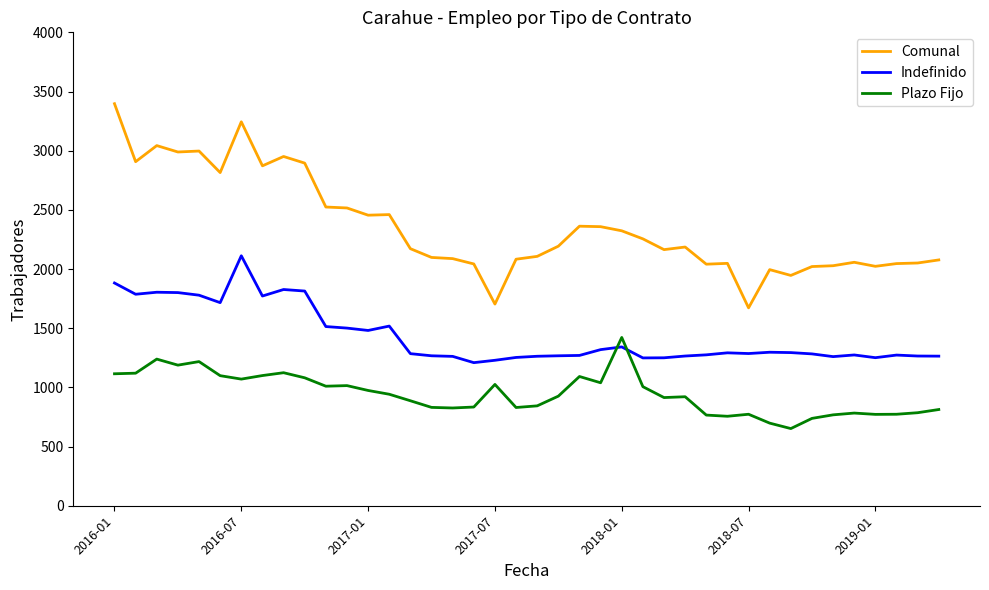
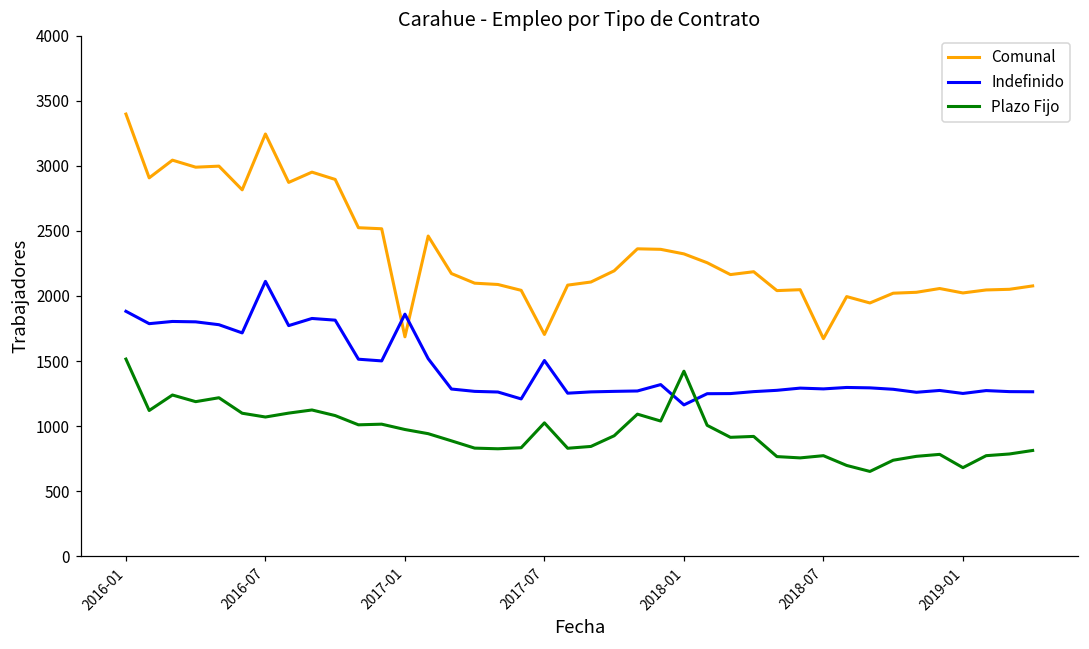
Plazo Fijo, 2016-01: 1120 -> 1520
Comunal, 2017-01: 2460 -> 1690
Indefinido, 2017-01: 1480 -> 1860
Indefinido, 2017-07: 1230 -> 1500
Indefinido, 2018-01: 1340 -> 1160
Plazo Fijo, 2019-01: 770 -> 680
